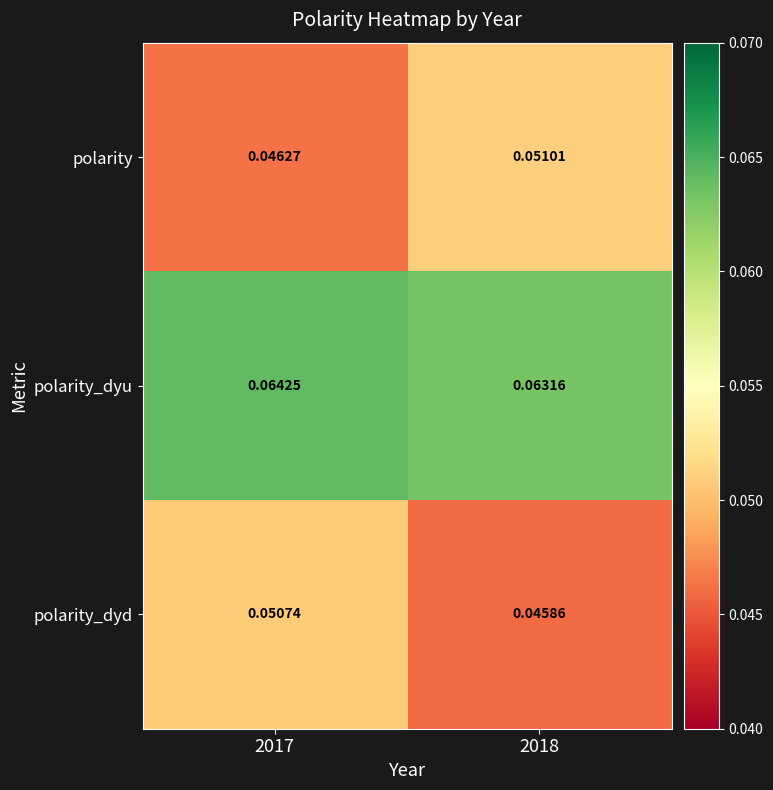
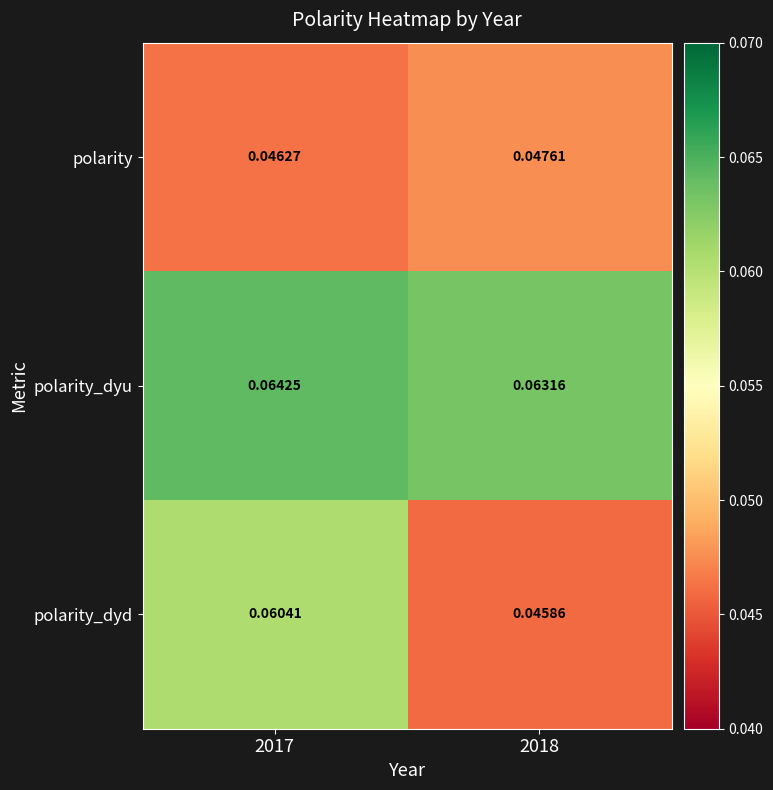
polarity, 2018: 0.05101 -> 0.04761
polarity_dyd, 2017: 0.05074 -> 0.06041
